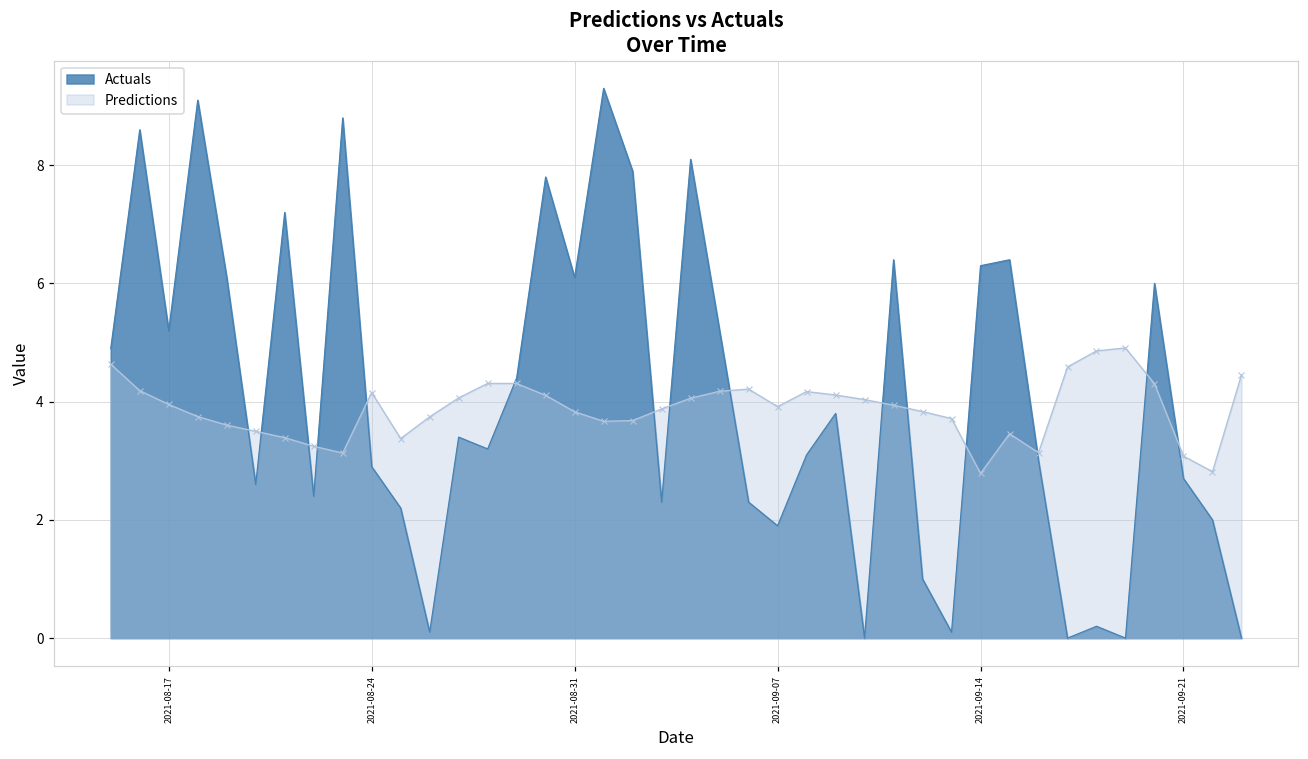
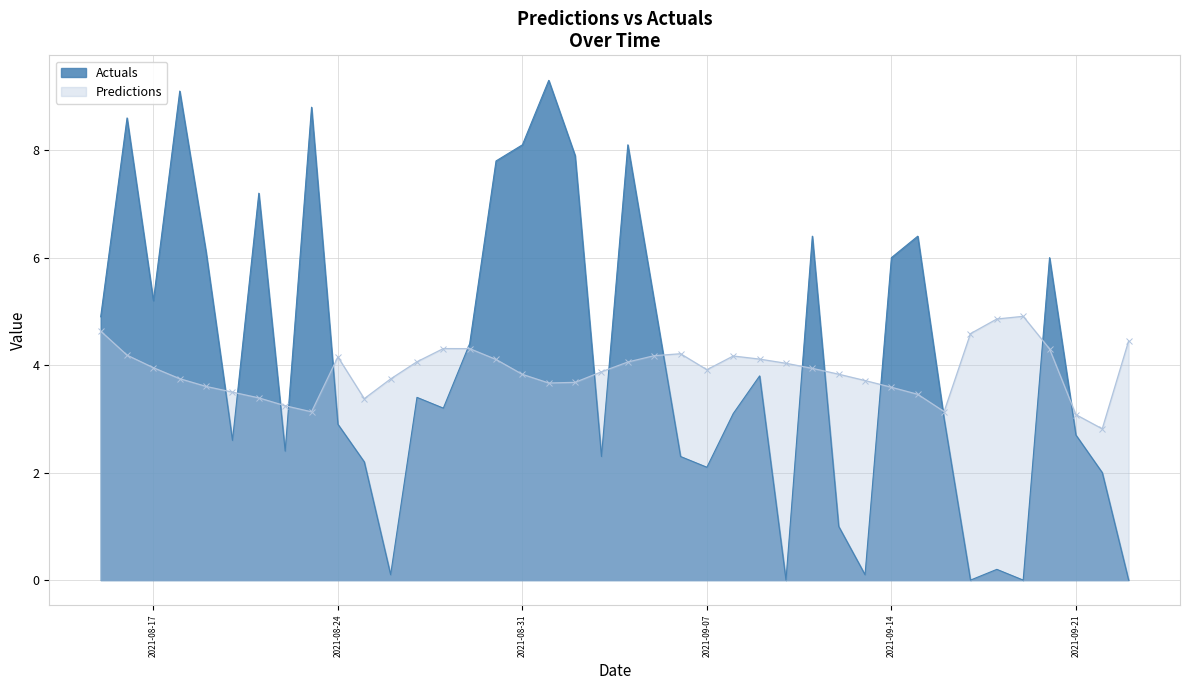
Actuals, 2021-08-31: 6.1 -> 8.1
Actuals, 2021-09-07: 1.9 -> 2.1
Actuals, 2021-09-14: 6.3 -> 6.0
Predictions, 2021-09-14: 2.8 -> 3.6
